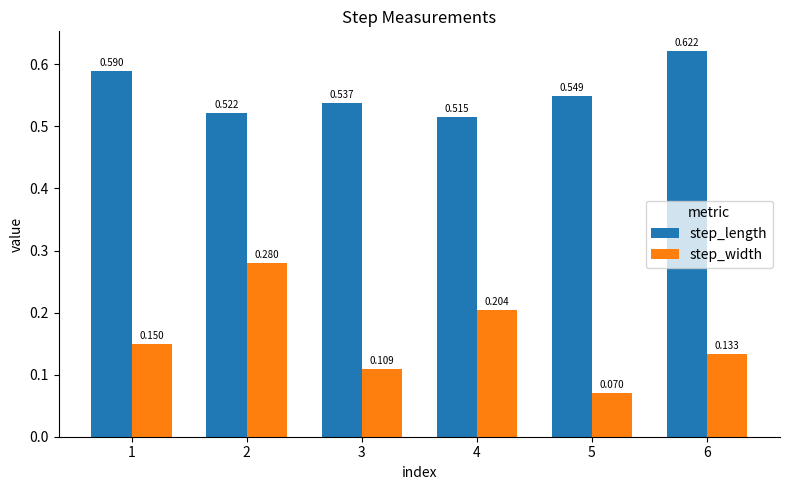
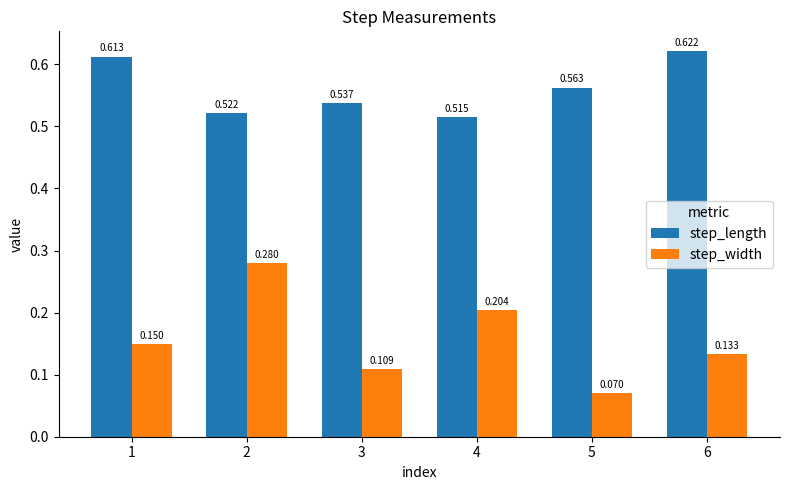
step_length, 1: 0.590 -> 0.613
step_length, 5: 0.549 -> 0.563
